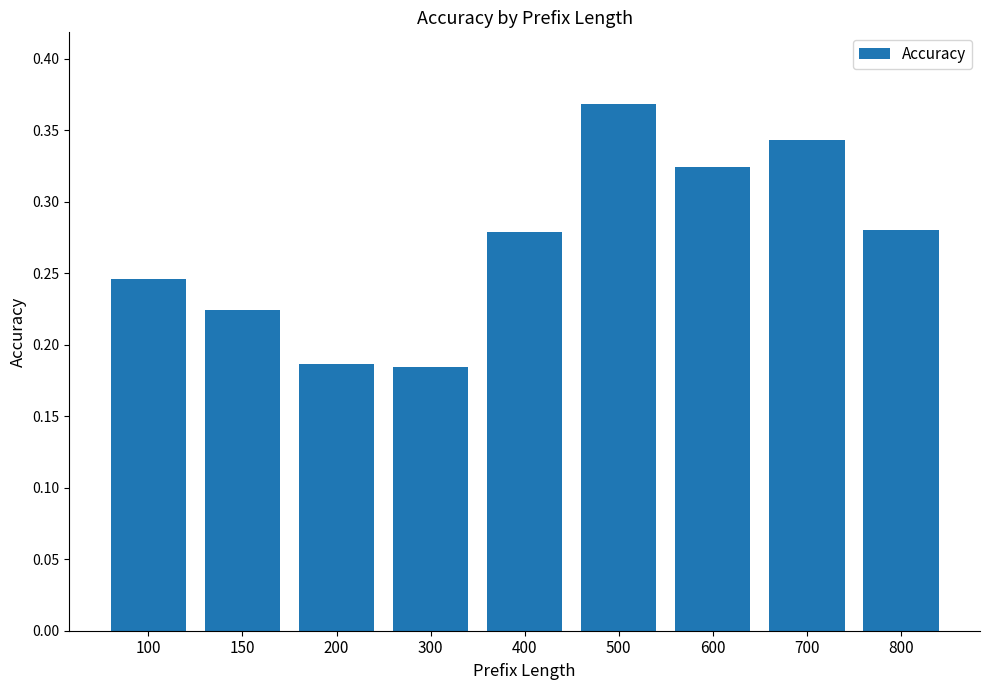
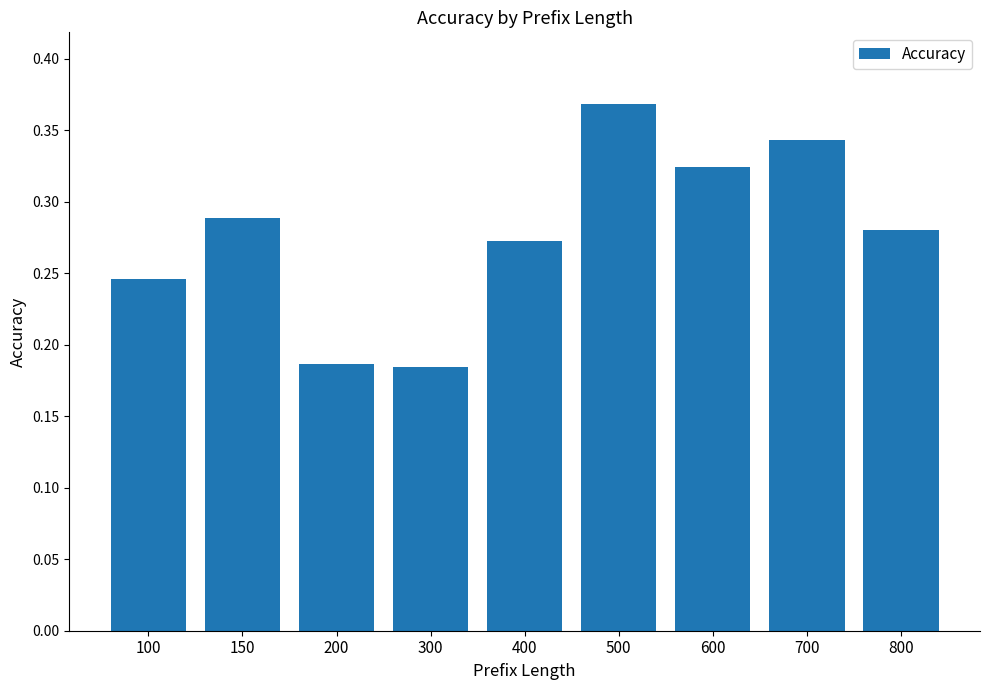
150: 0.224 -> 0.289
400: 0.279 -> 0.273
